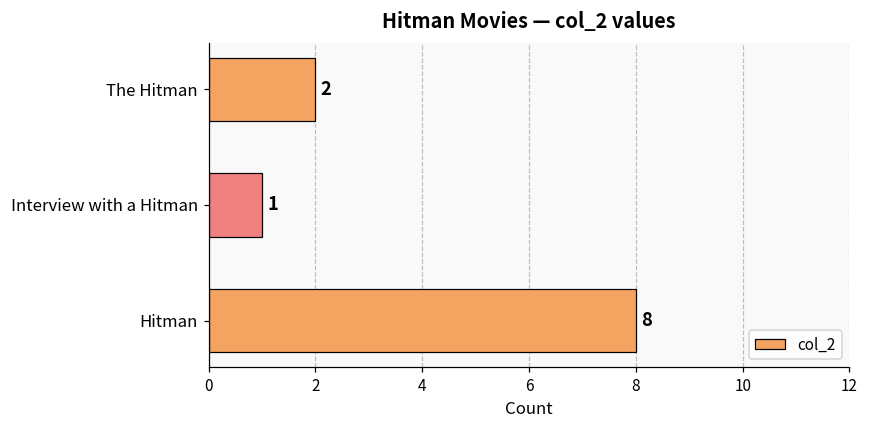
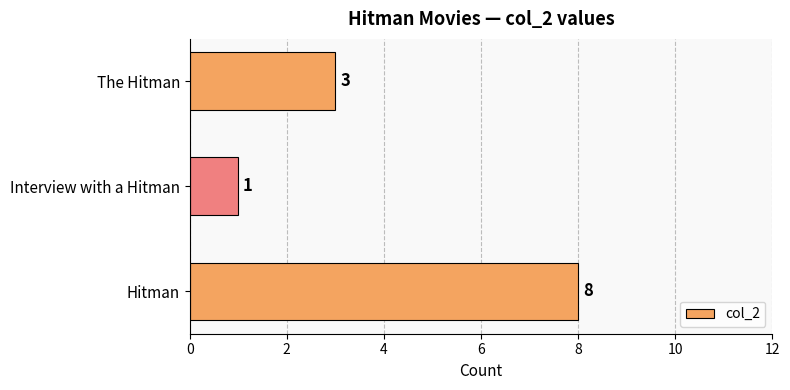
The Hitman: 2 -> 3
